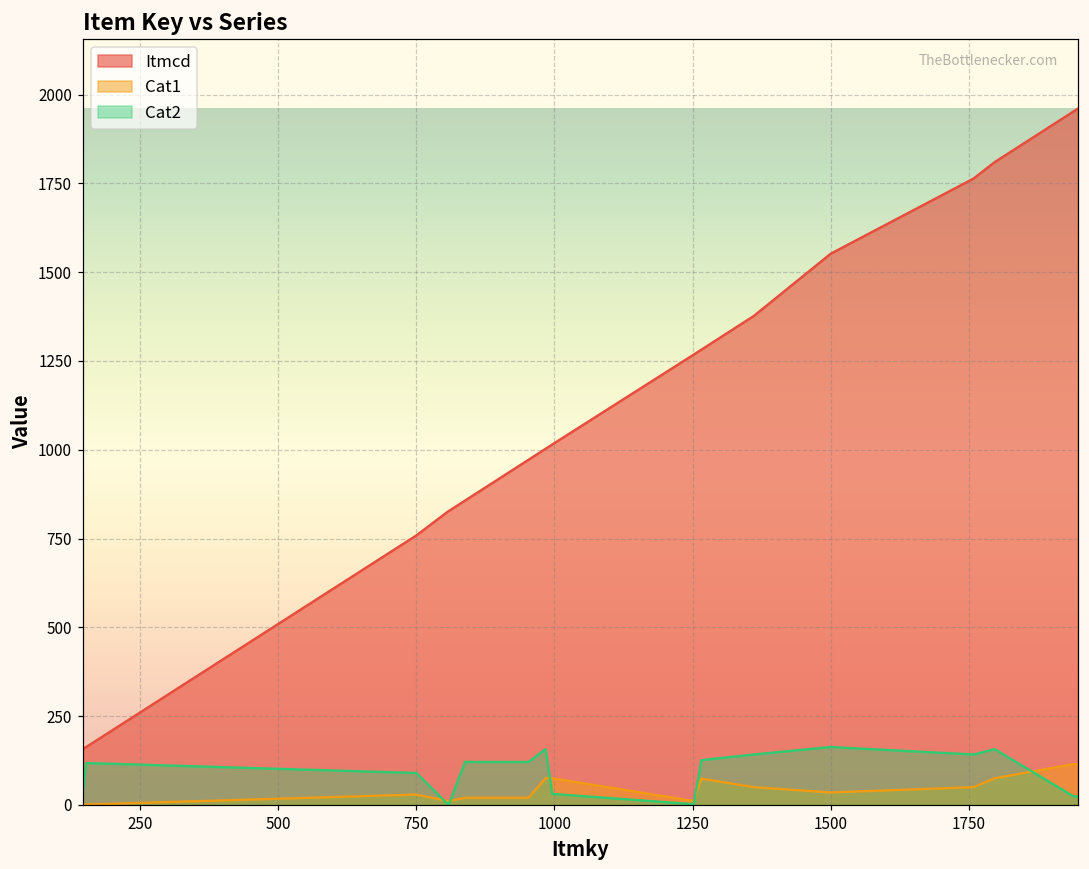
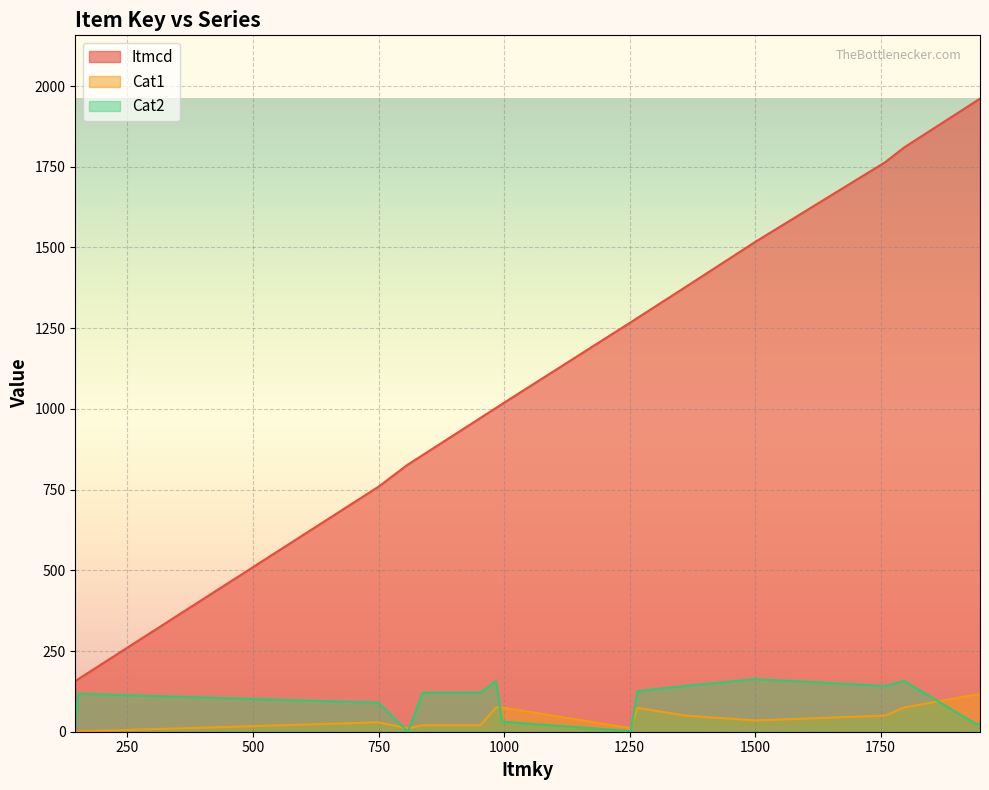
Itmcd, 1500: 1550 -> 1520
